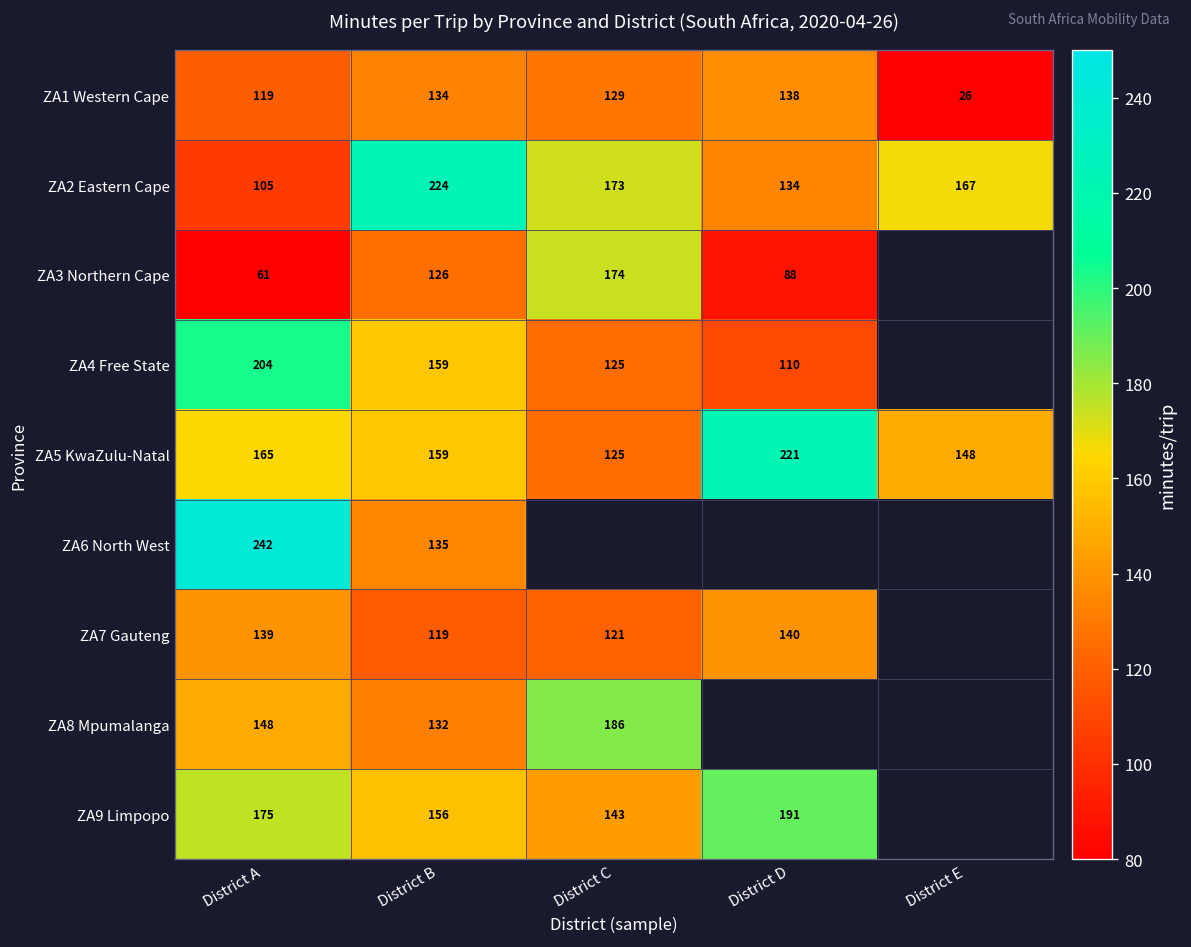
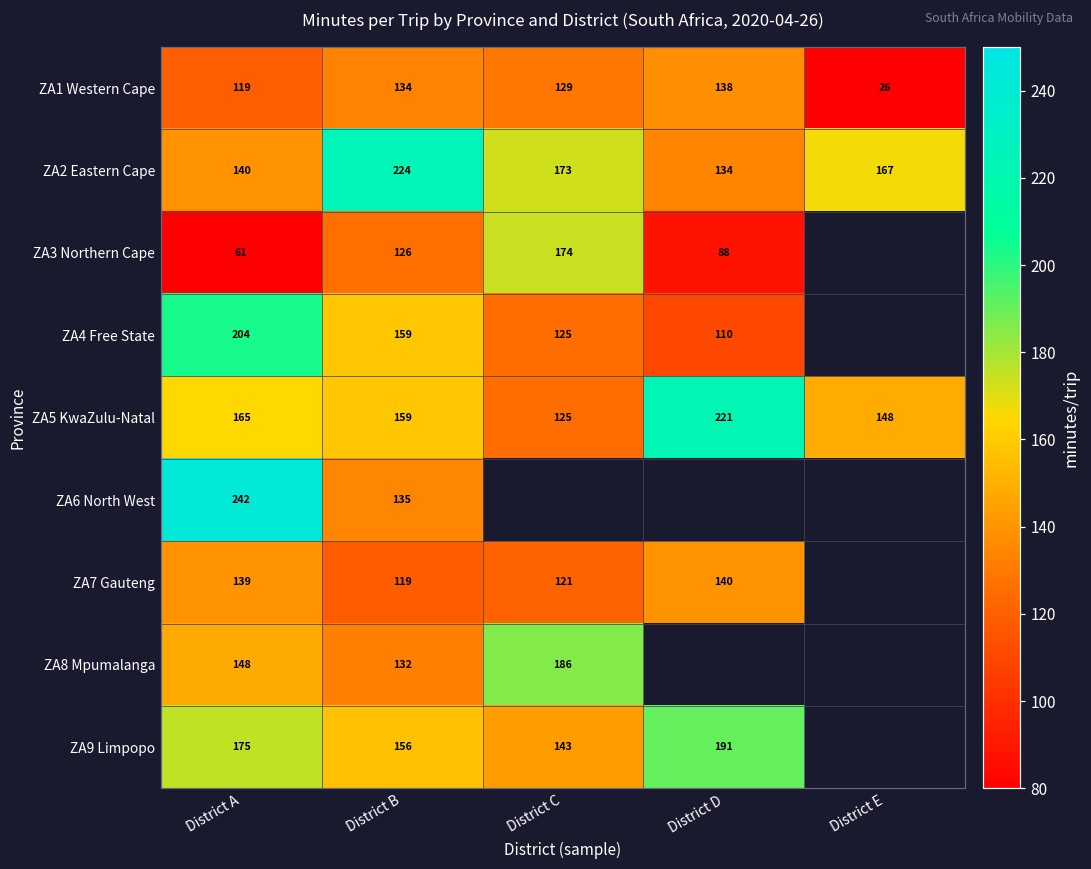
ZA2 Eastern Cape, District A: 105 -> 140
